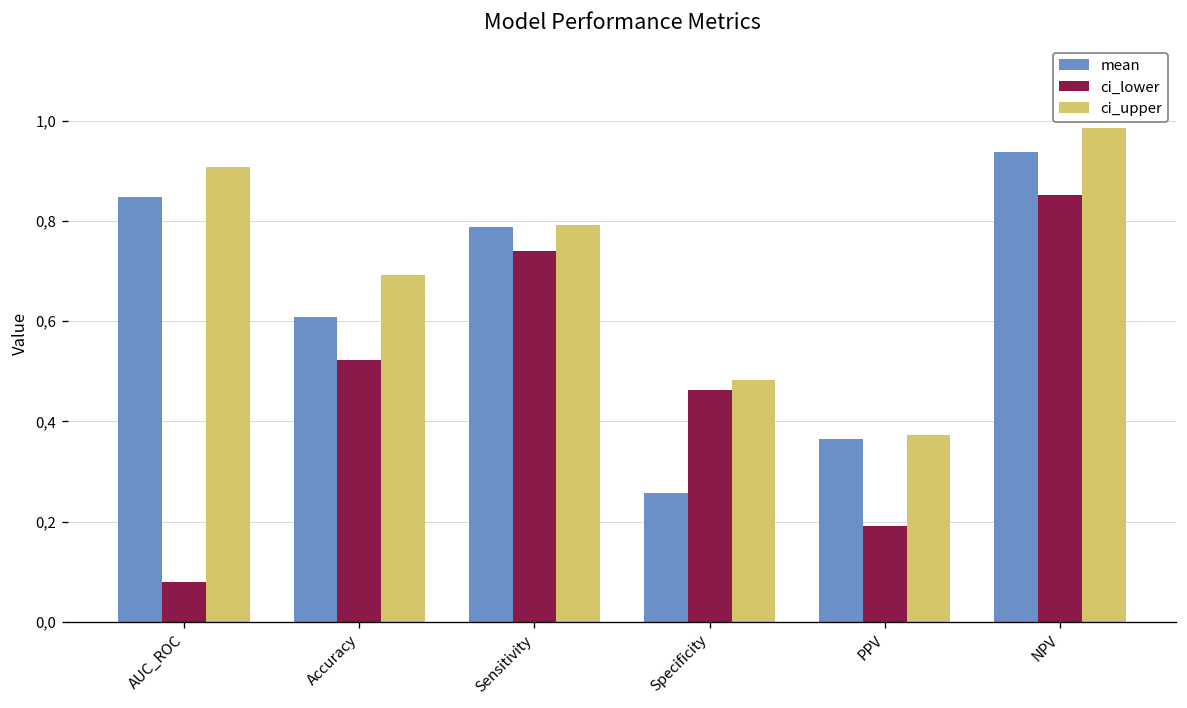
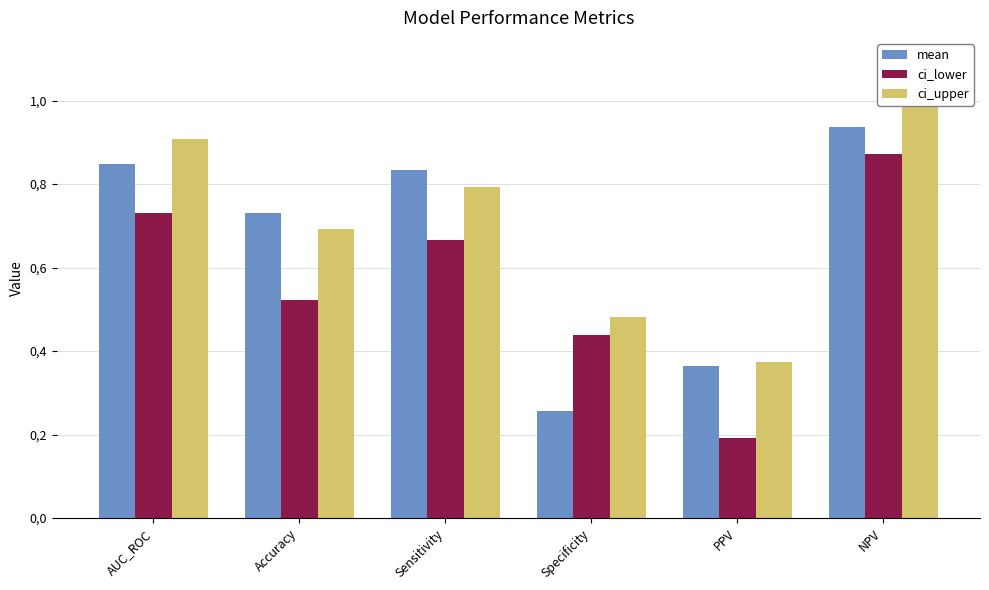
ci_lower, AUC_ROC: 0.8 -> 7.3
mean, Accuracy: 6.1 -> 7.3
mean, Sensitivity: 7.9 -> 8.3
ci_lower, Sensitivity: 7.4 -> 6.7
ci_lower, Specificity: 4.6 -> 4.4
ci_lower, NPV: 8.5 -> 8.7
